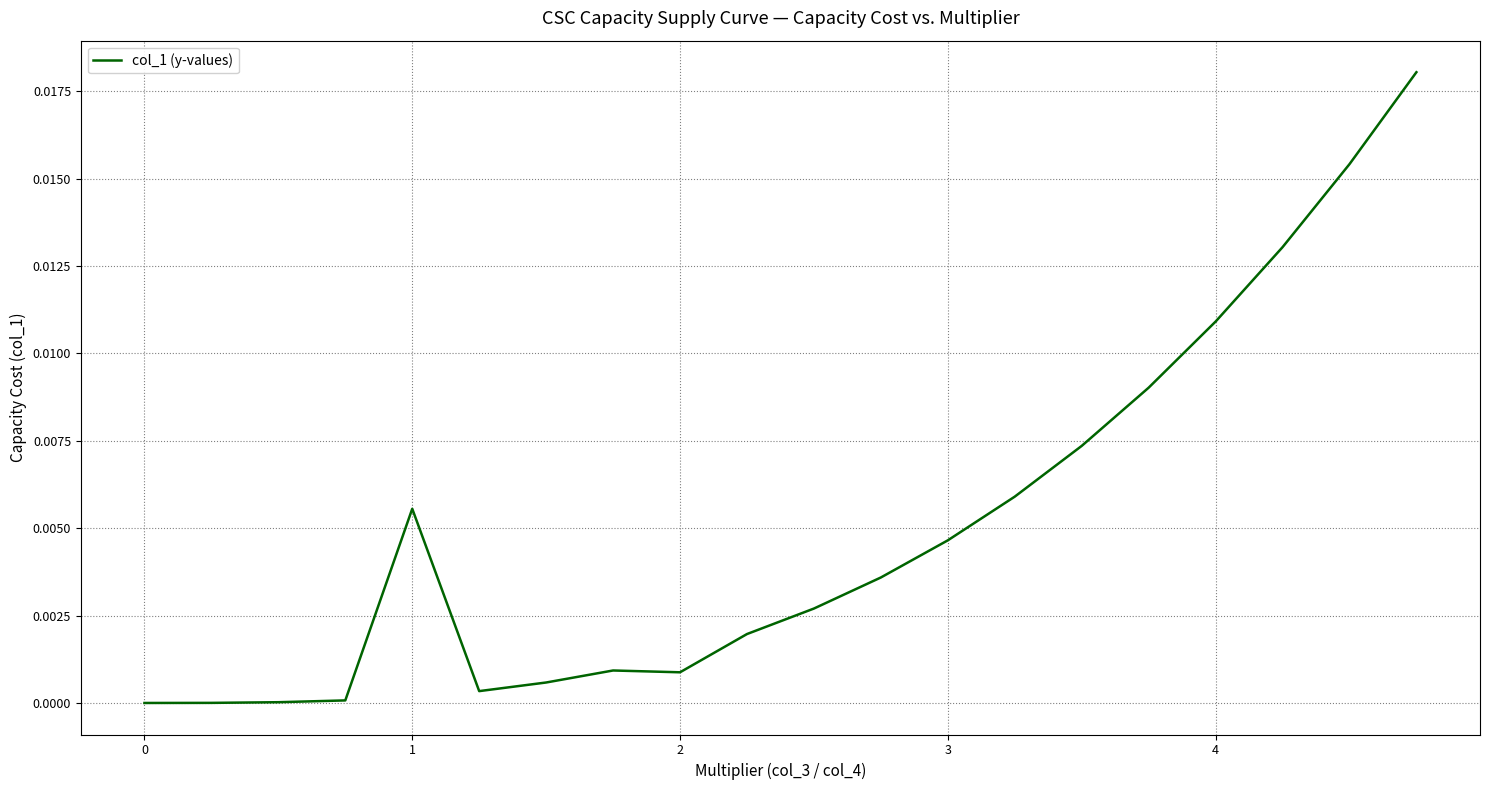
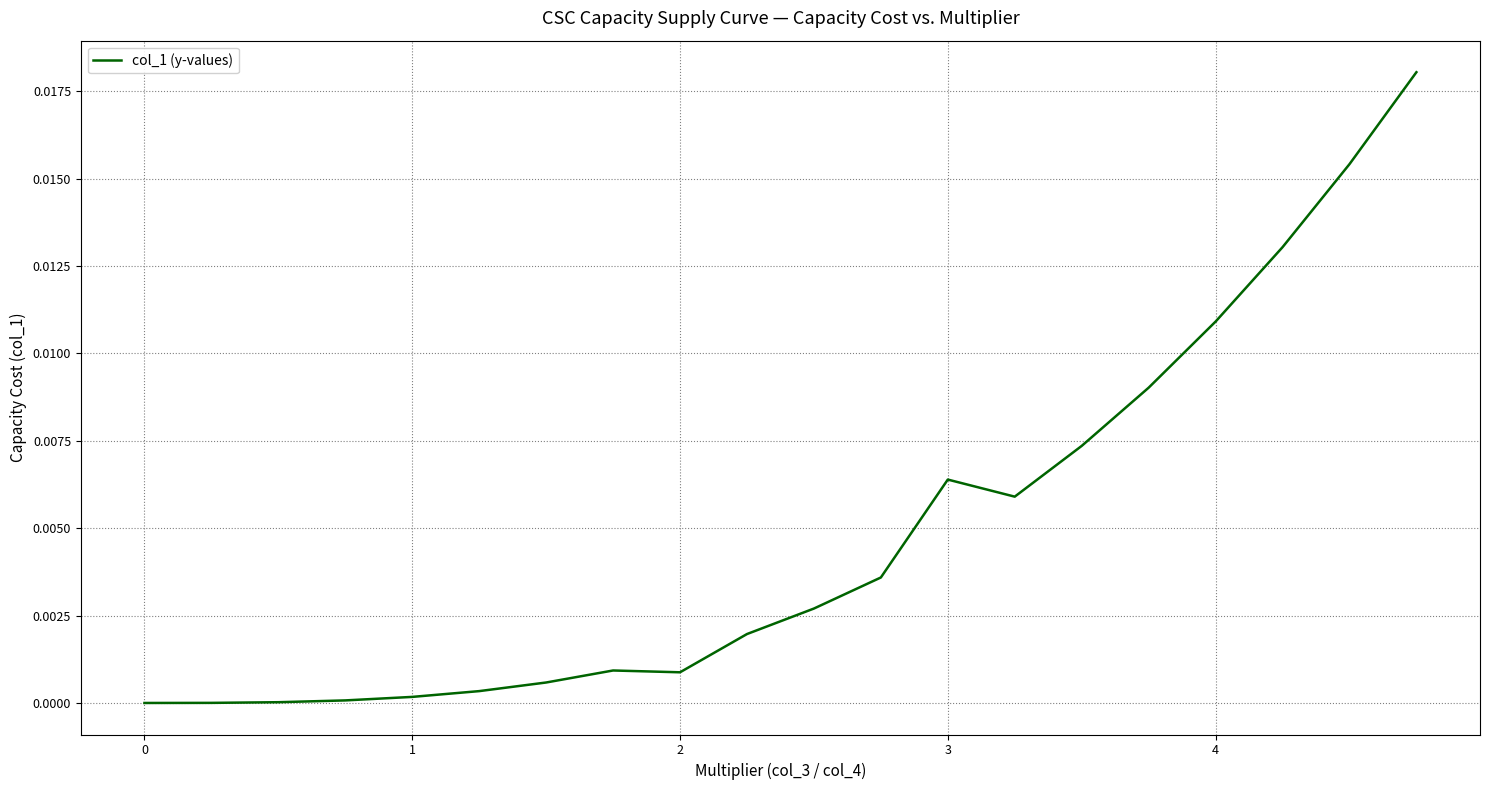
1: 0.0056 -> 0.0002
3: 0.0047 -> 0.0064
